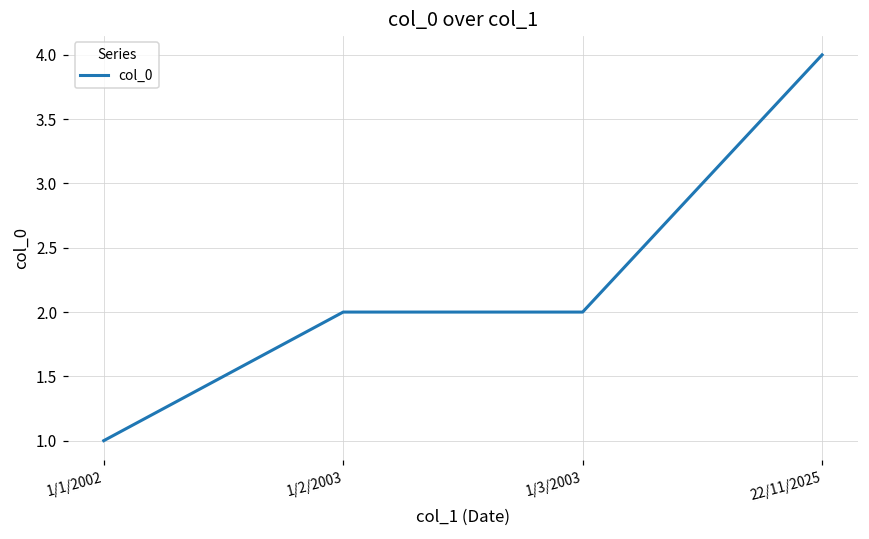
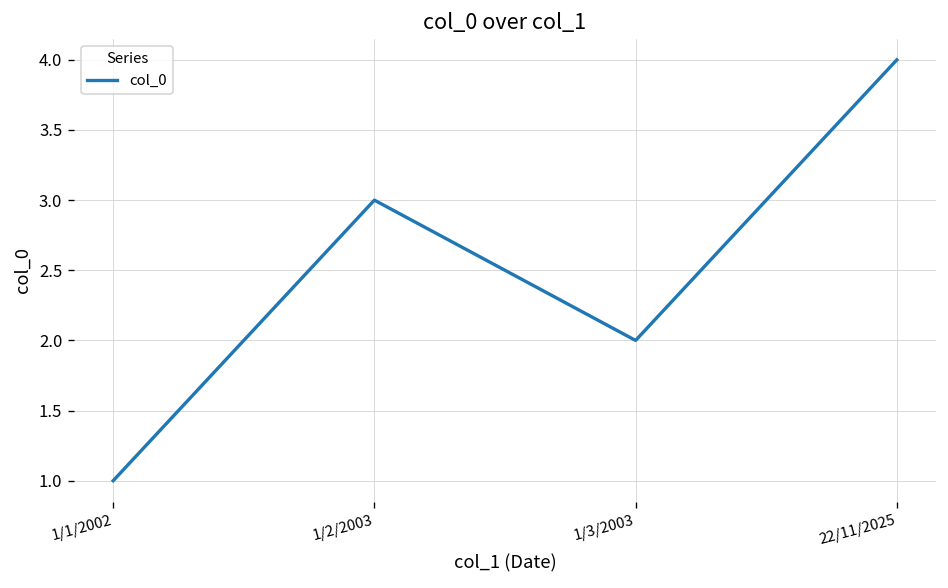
1/2/2003: 2 -> 3
